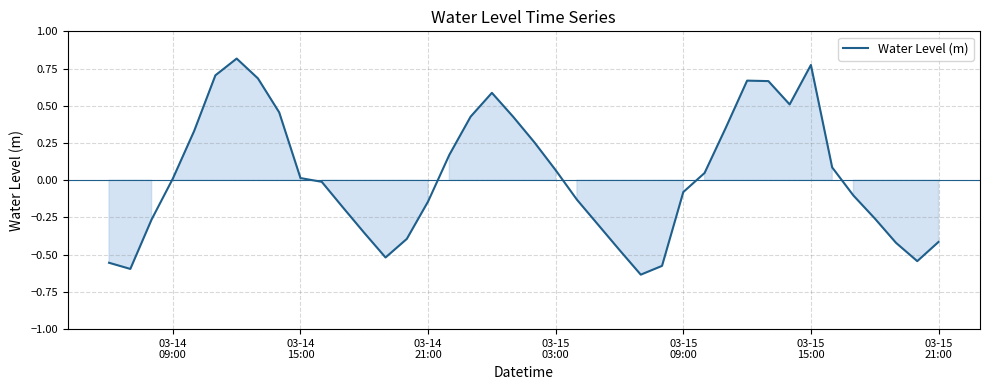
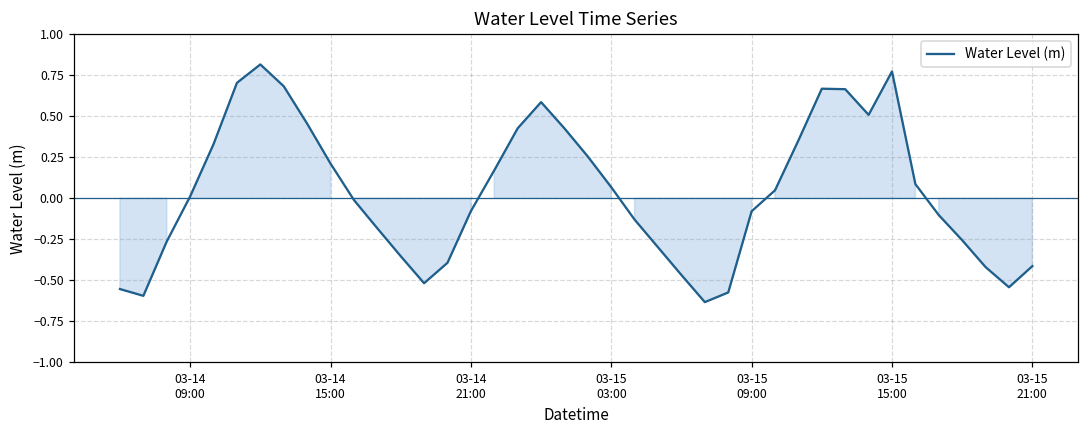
03-14 15:00: 0.01 -> 0.21
03-14 21:00: -0.14 -> -0.08
